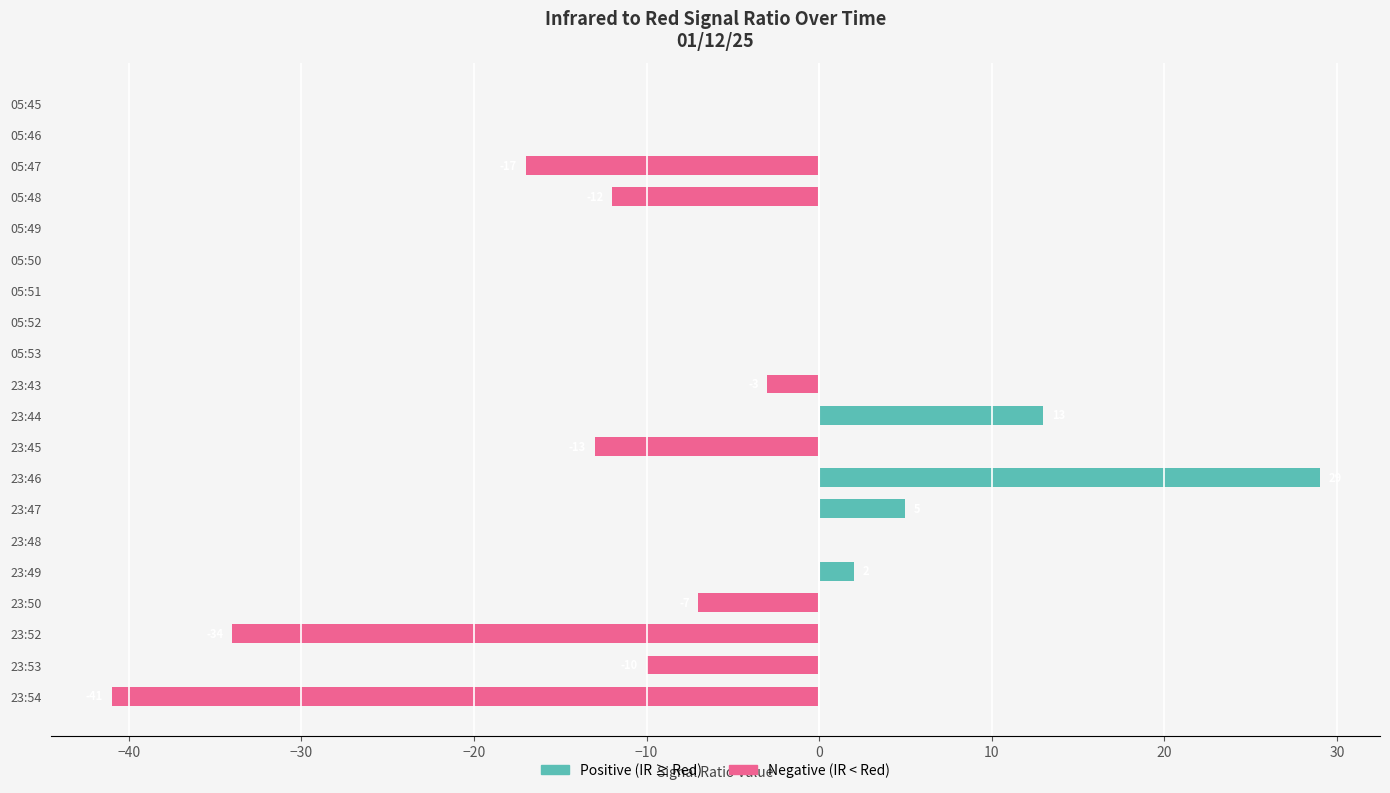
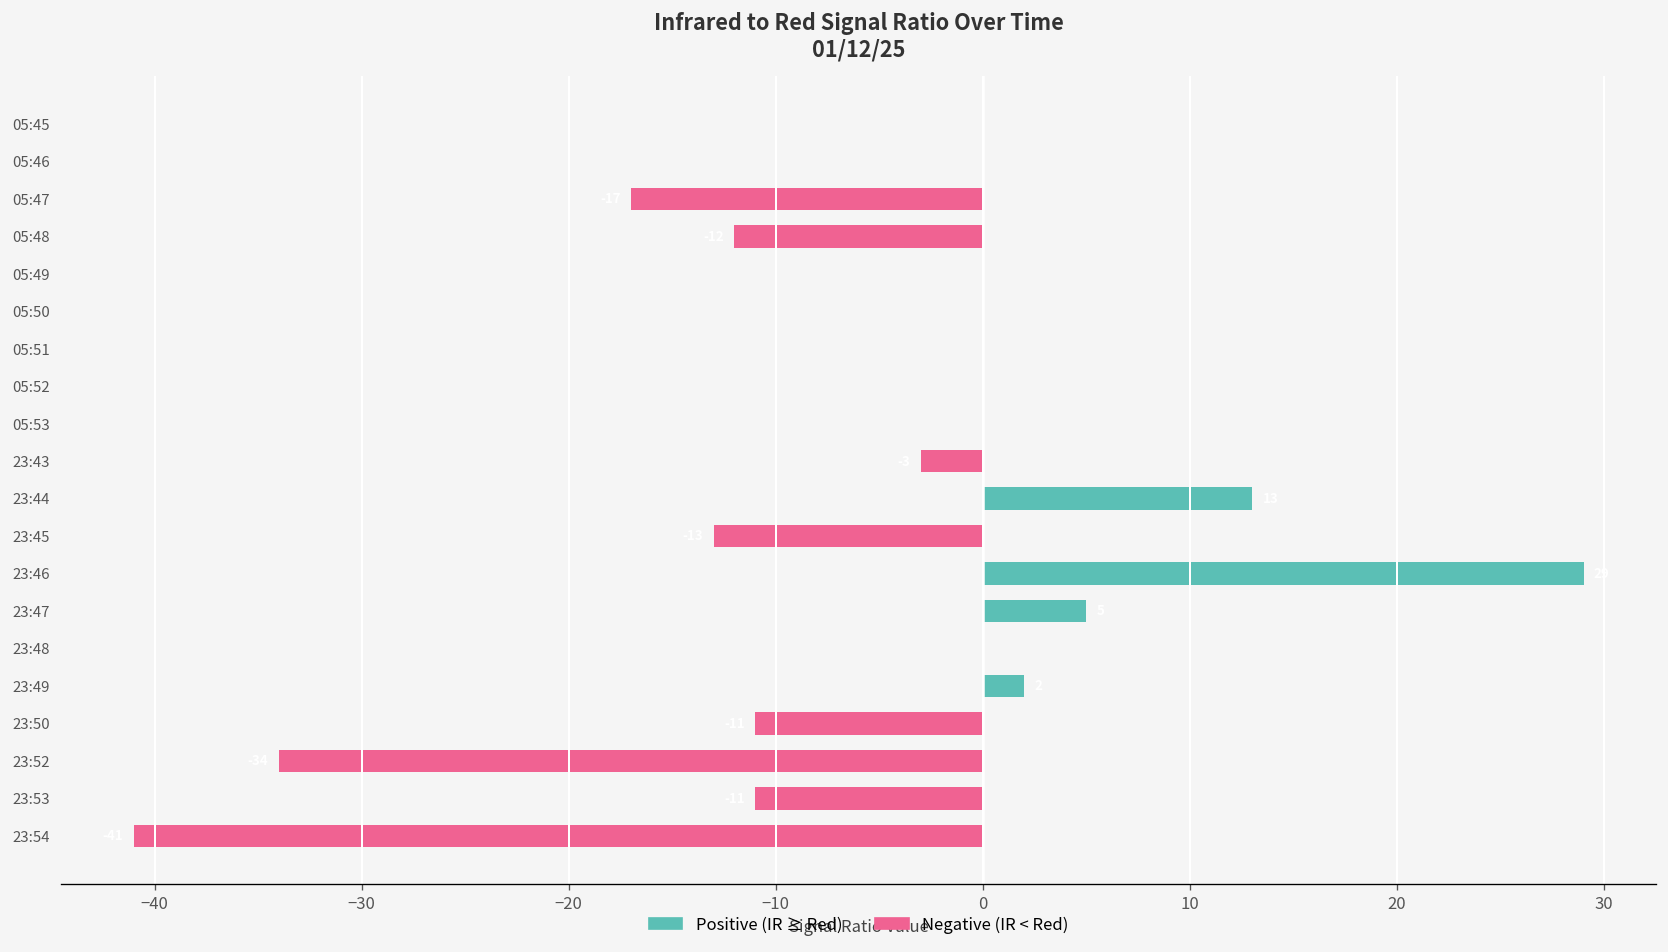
Negative (IR < Red), 23:50: -7 -> -11
Negative (IR < Red), 23:53: -10 -> -11
